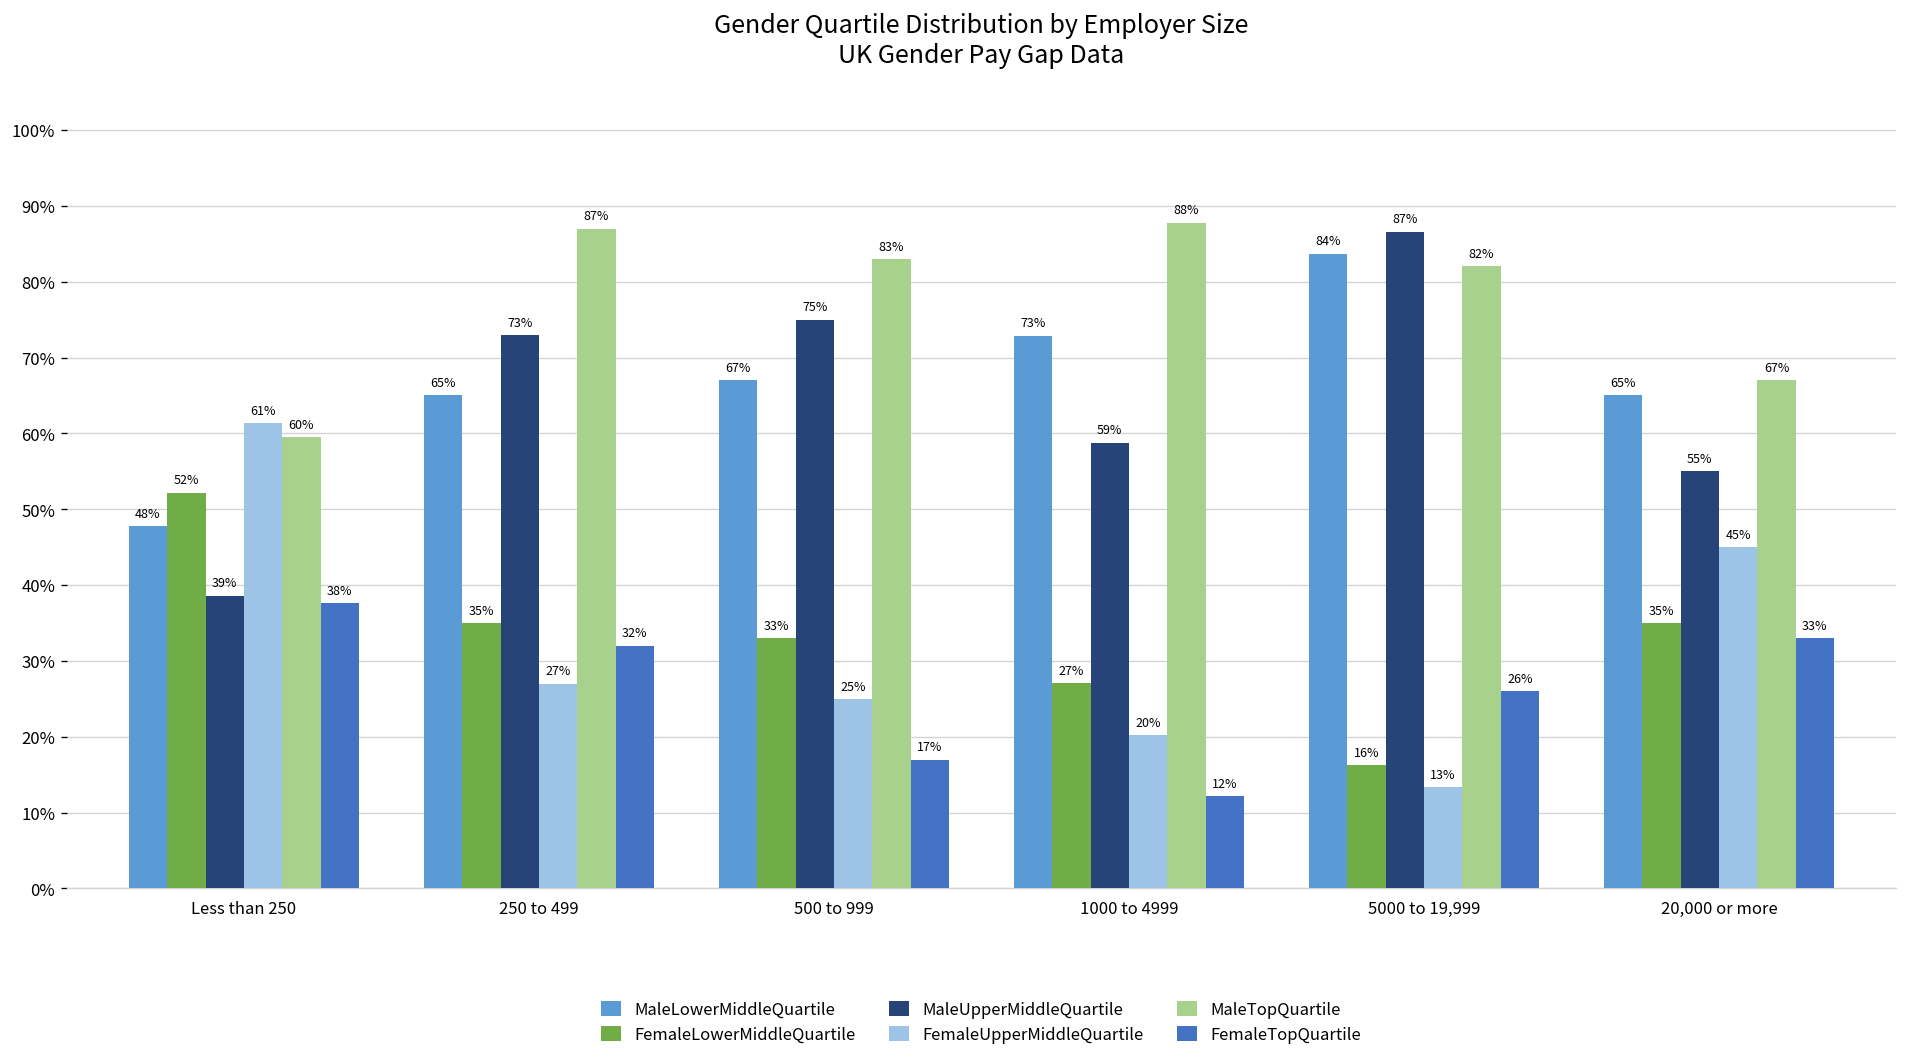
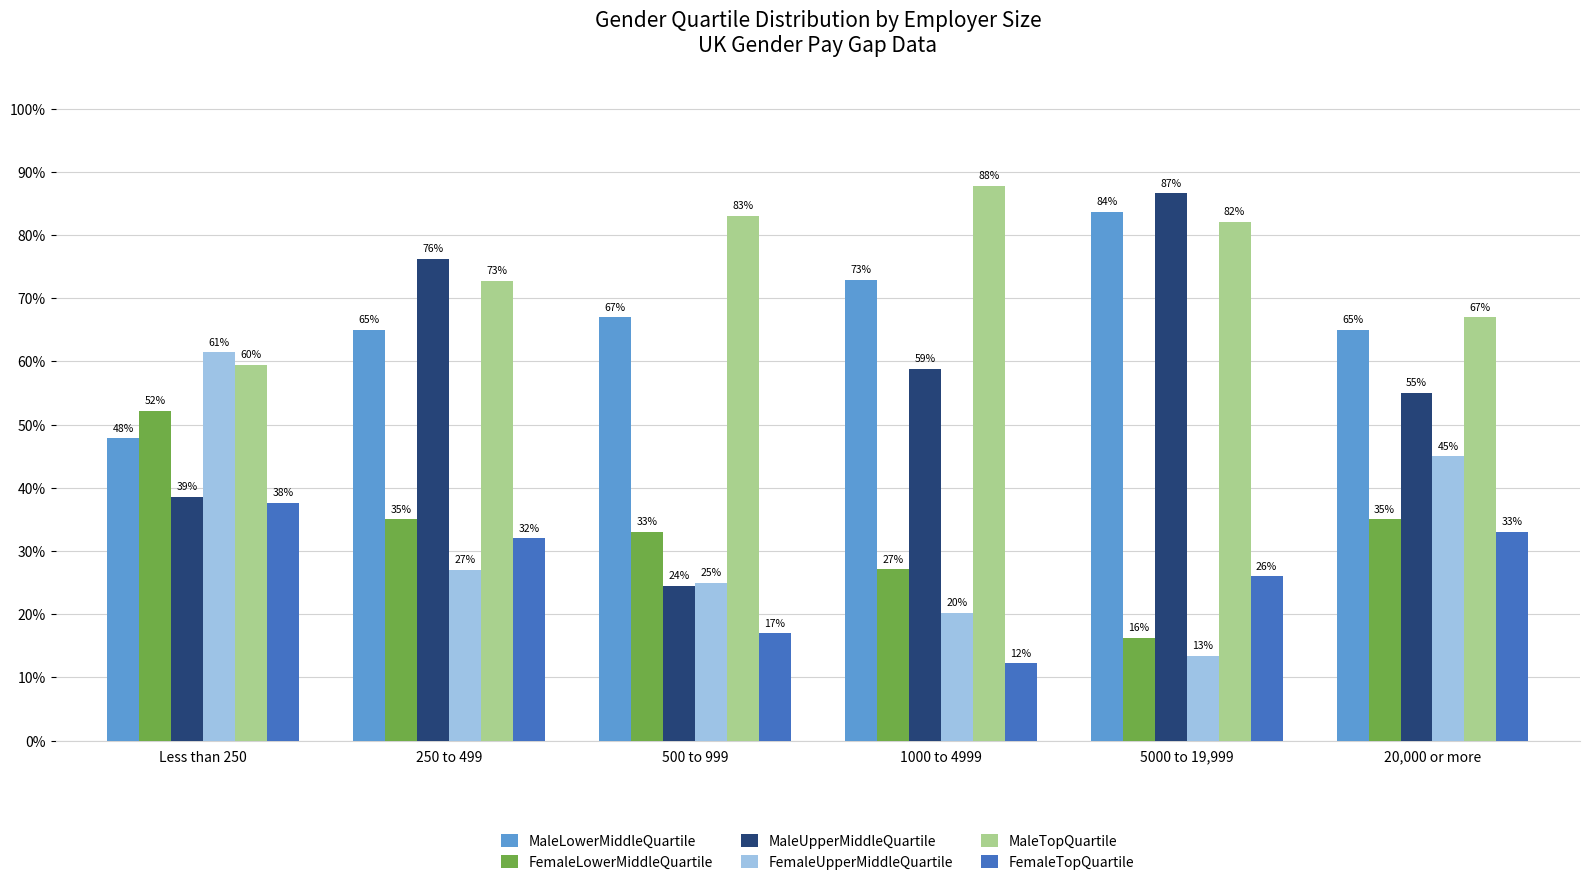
MaleUpperMiddleQuartile, 250 to 499: 73% -> 76%
MaleTopQuartile, 250 to 499: 87% -> 73%
MaleUpperMiddleQuartile, 500 to 999: 75% -> 24%
